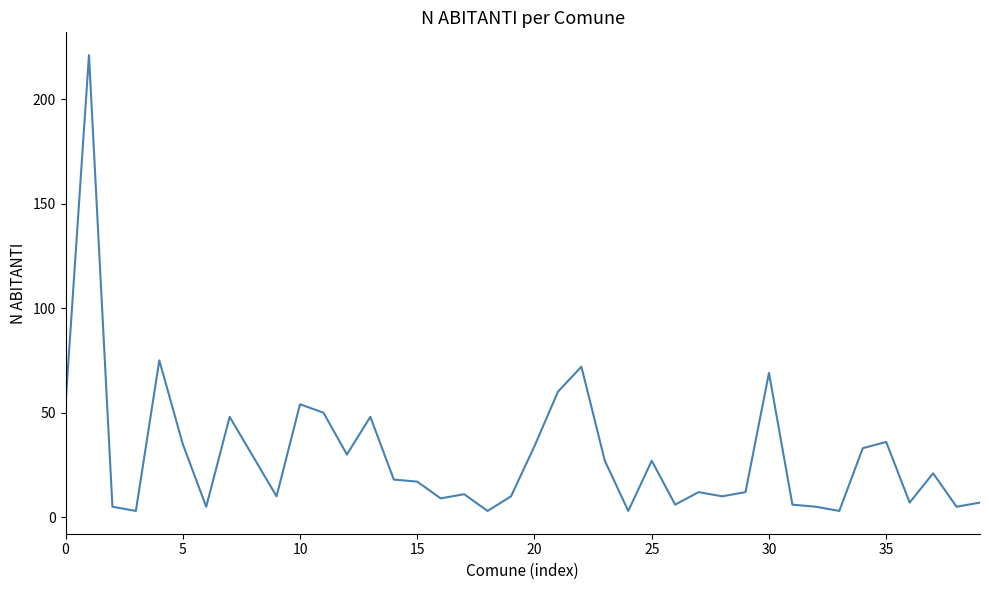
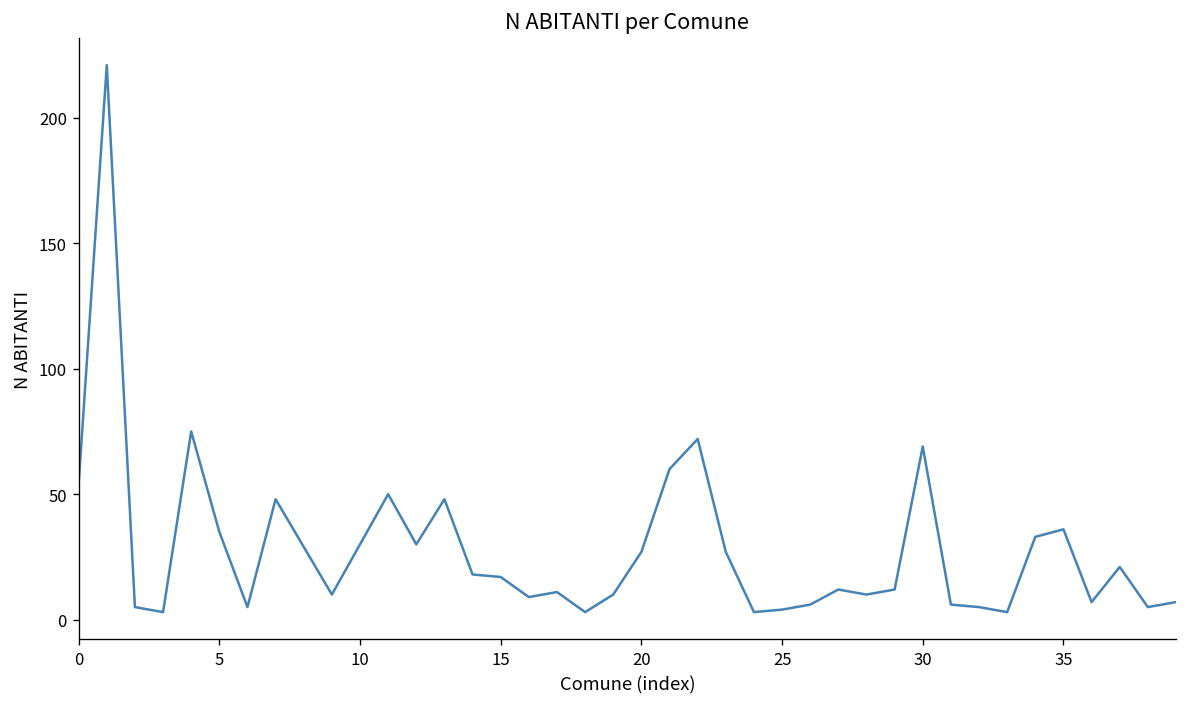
10: 54 -> 30
20: 34 -> 27
25: 27 -> 4
